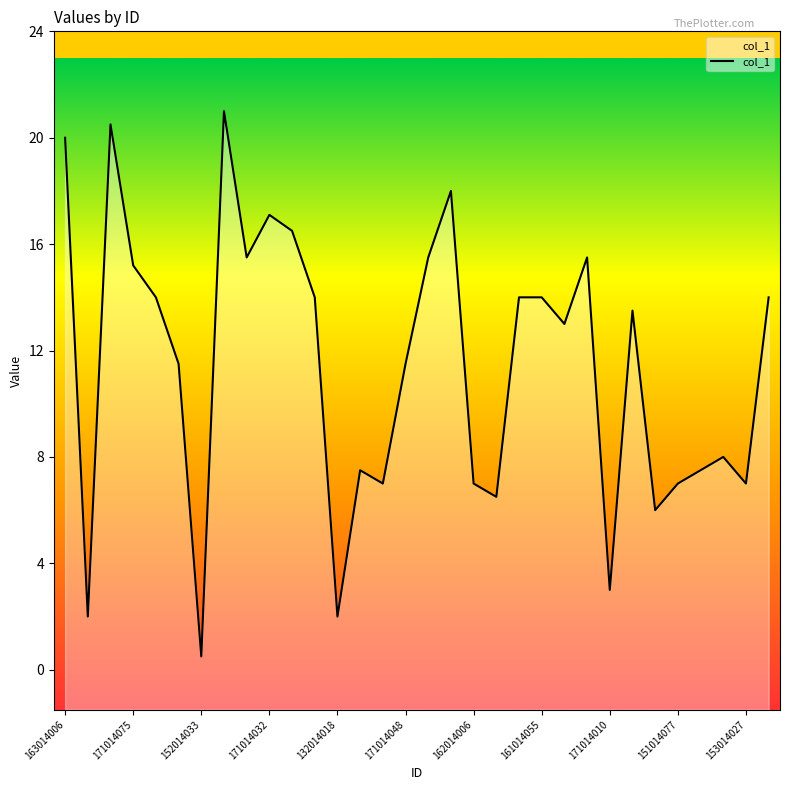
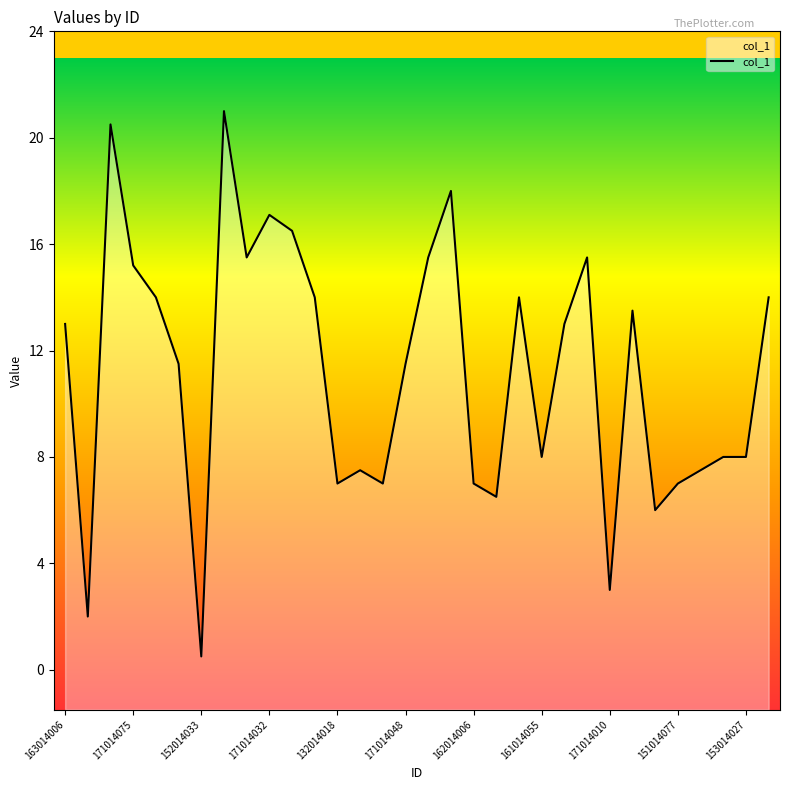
163014006: 20 -> 13
132014018: 2 -> 7
161014055: 14 -> 8
153014027: 7 -> 8
